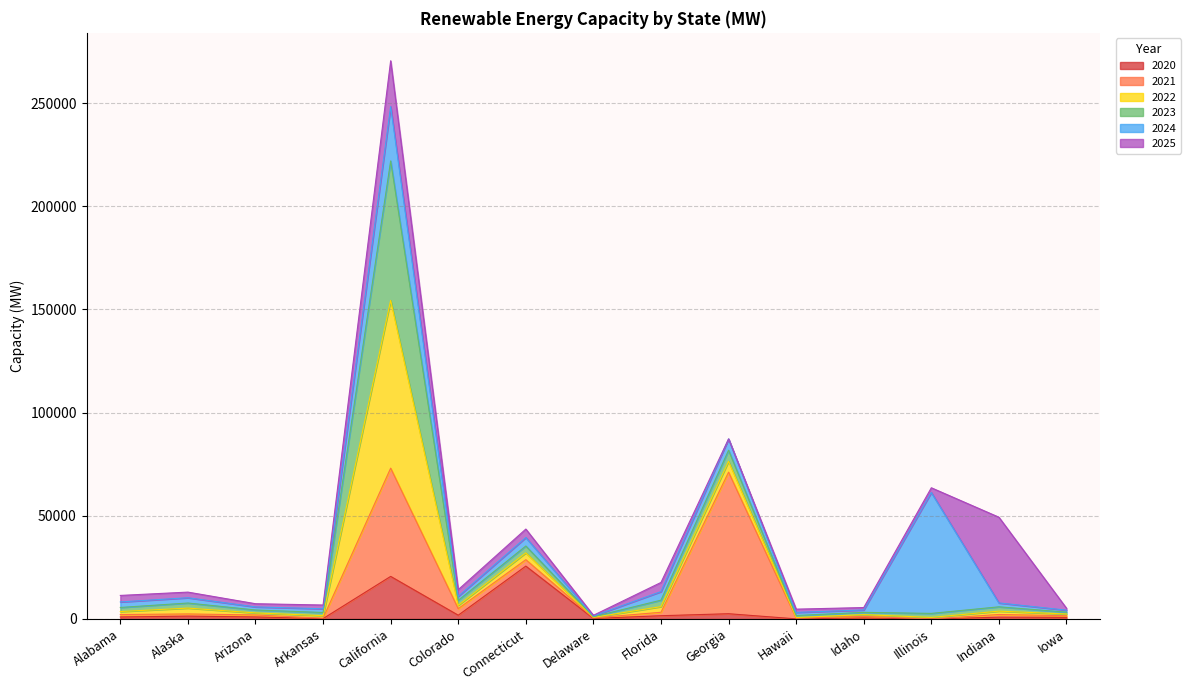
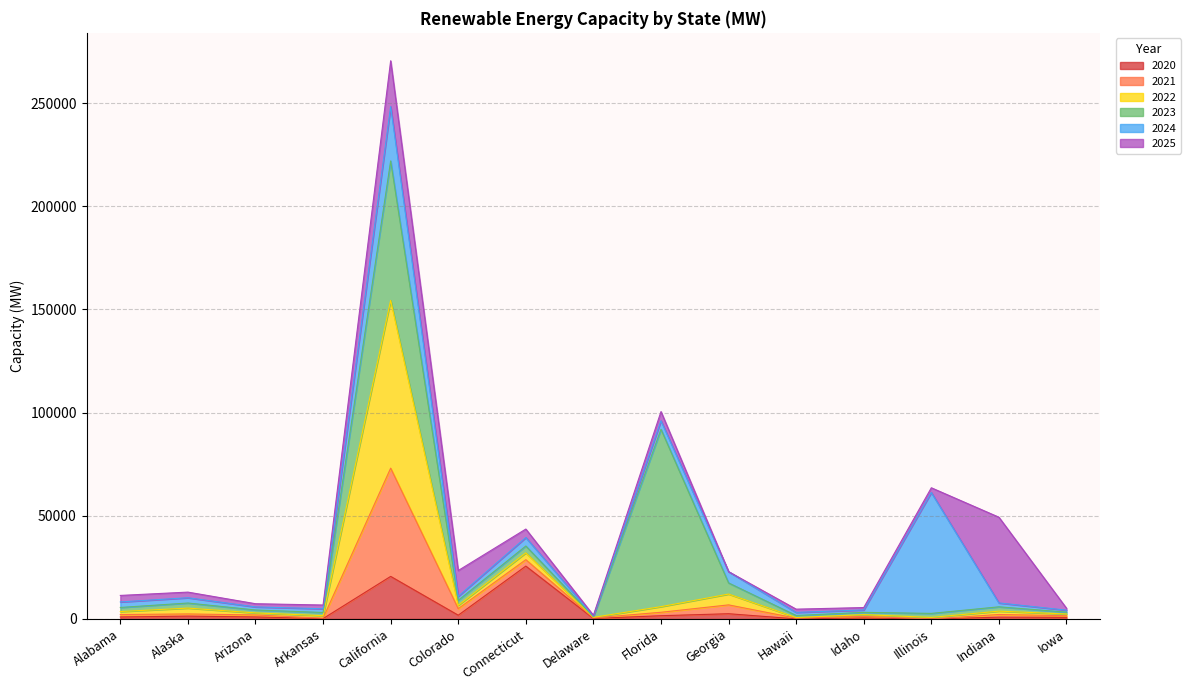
2025, Colorado: 3000 -> 13000
2023, Florida: 3000 -> 86000
2021, Georgia: 69000 -> 4000
